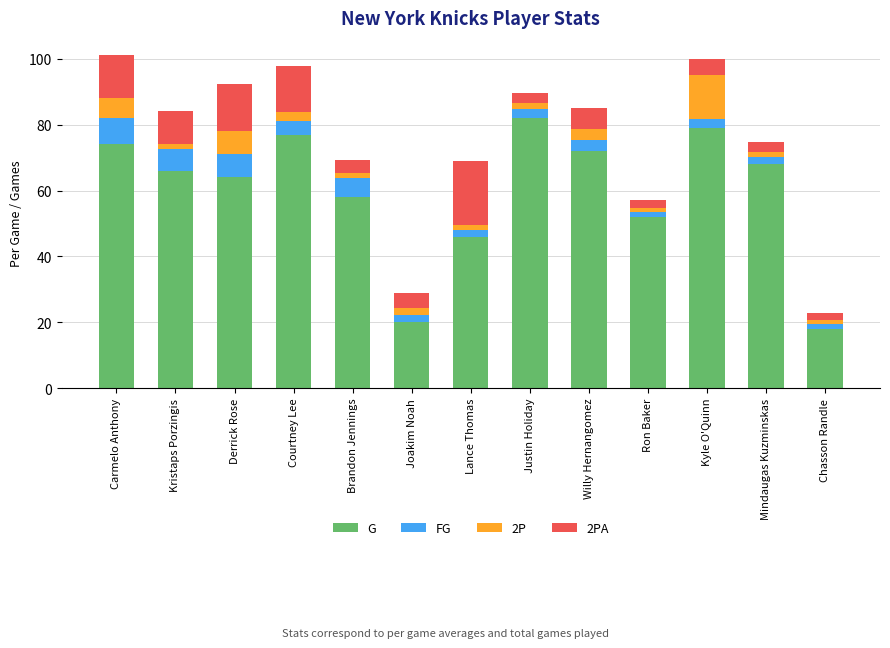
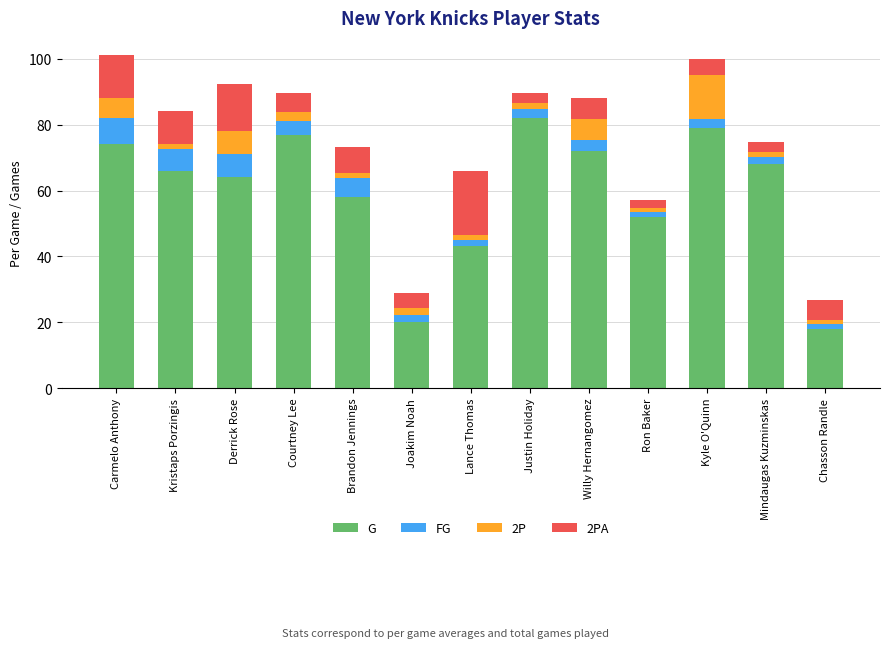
2PA, Courtney Lee: 14 -> 6
2PA, Brandon Jennings: 4 -> 8
G, Lance Thomas: 46 -> 43
2P, Willy Hernangomez: 3 -> 6
2PA, Chasson Randle: 2 -> 6
